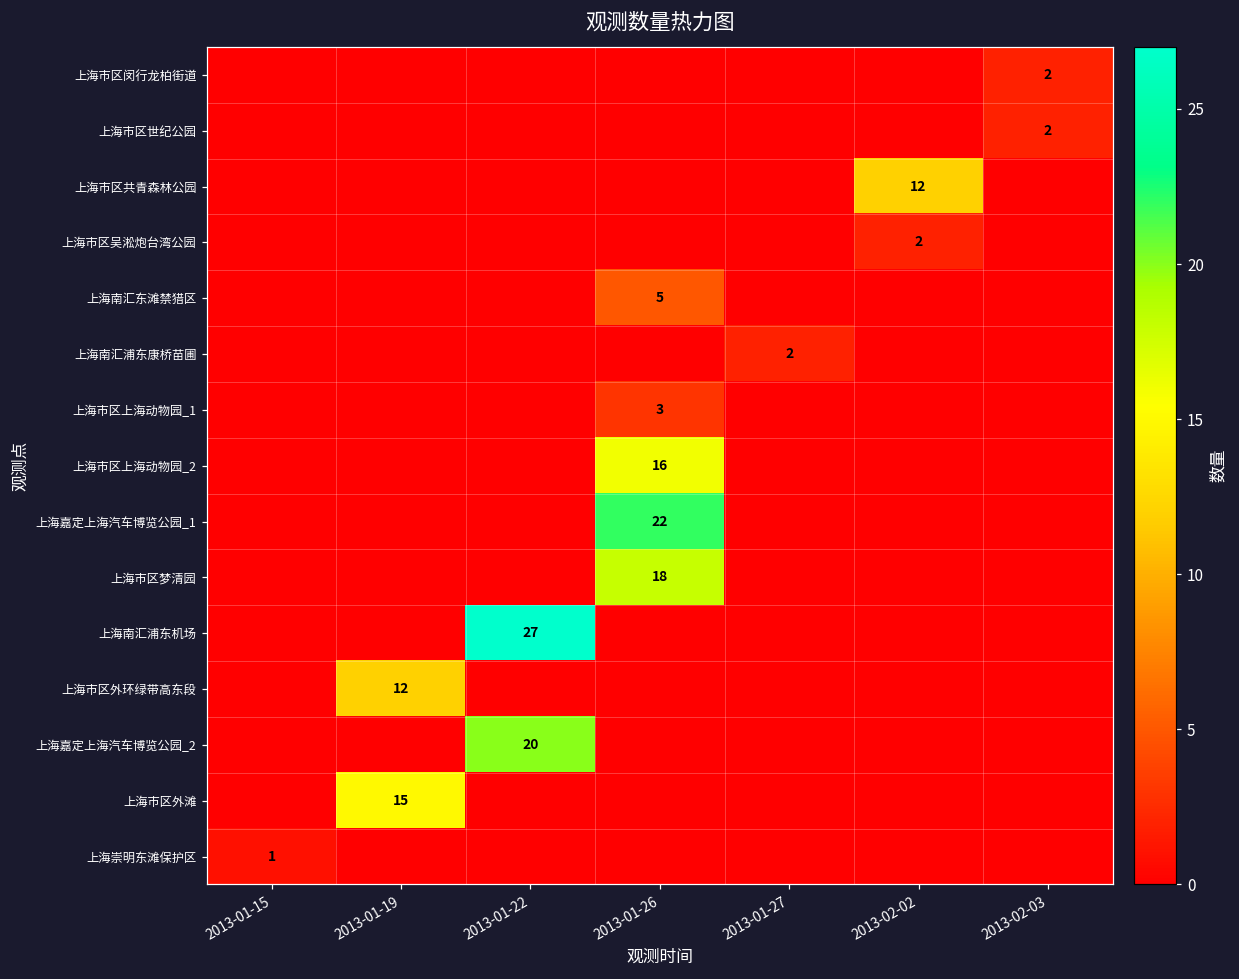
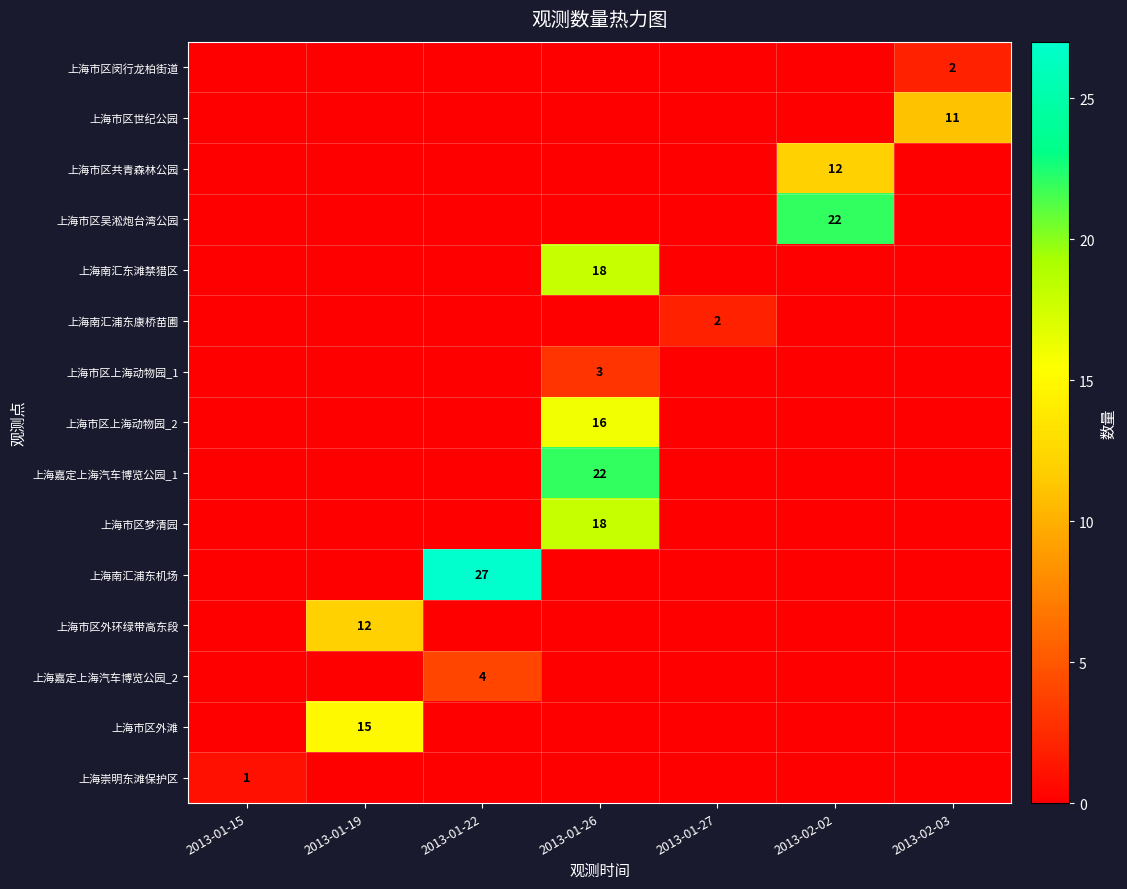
上海市区世纪公园, 2013-02-03: 2 -> 11
上海市区吴淞炮台湾公园, 2013-02-02: 2 -> 22
上海南汇东滩禁猎区, 2013-01-26: 5 -> 18
上海嘉定上海汽车博览公园_2, 2013-01-22: 20 -> 4
